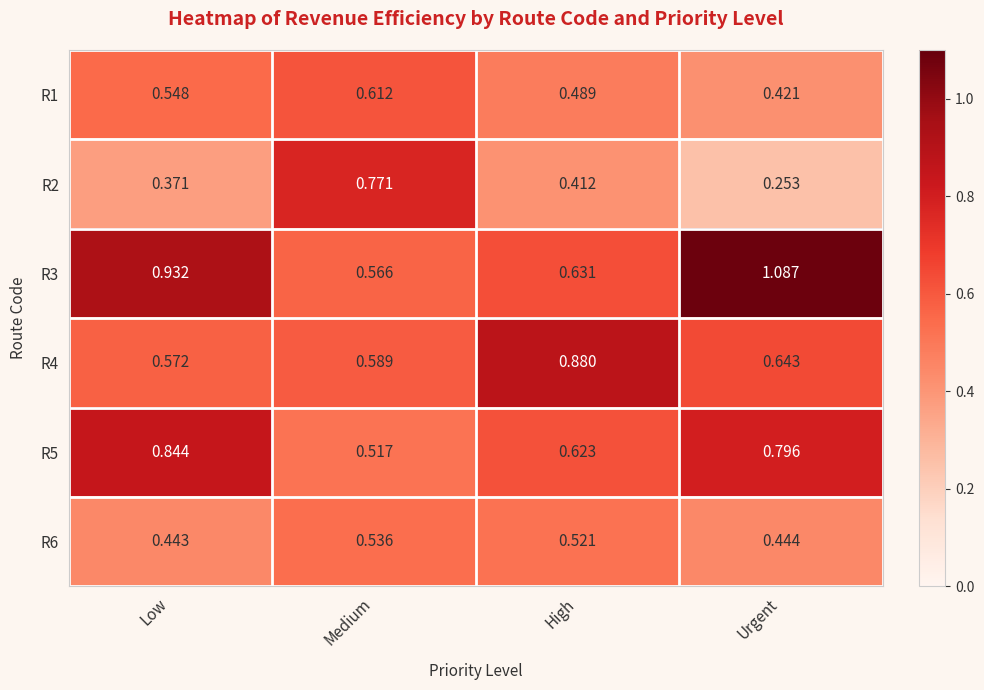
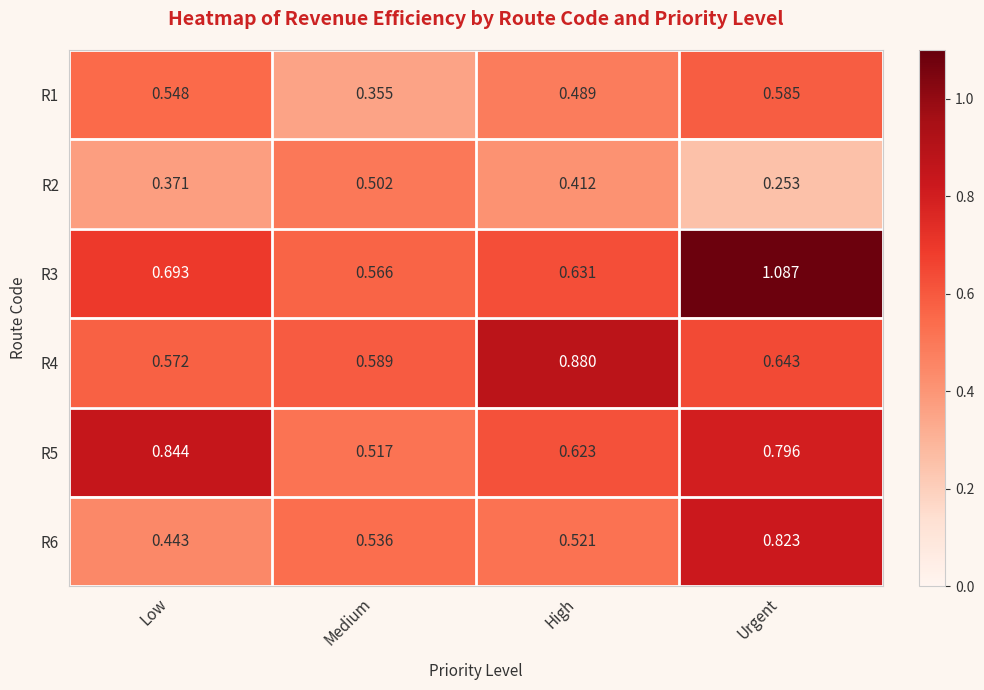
R1, Medium: 0.612 -> 0.355
R1, Urgent: 0.421 -> 0.585
R2, Medium: 0.771 -> 0.502
R3, Low: 0.932 -> 0.693
R6, Urgent: 0.444 -> 0.823
